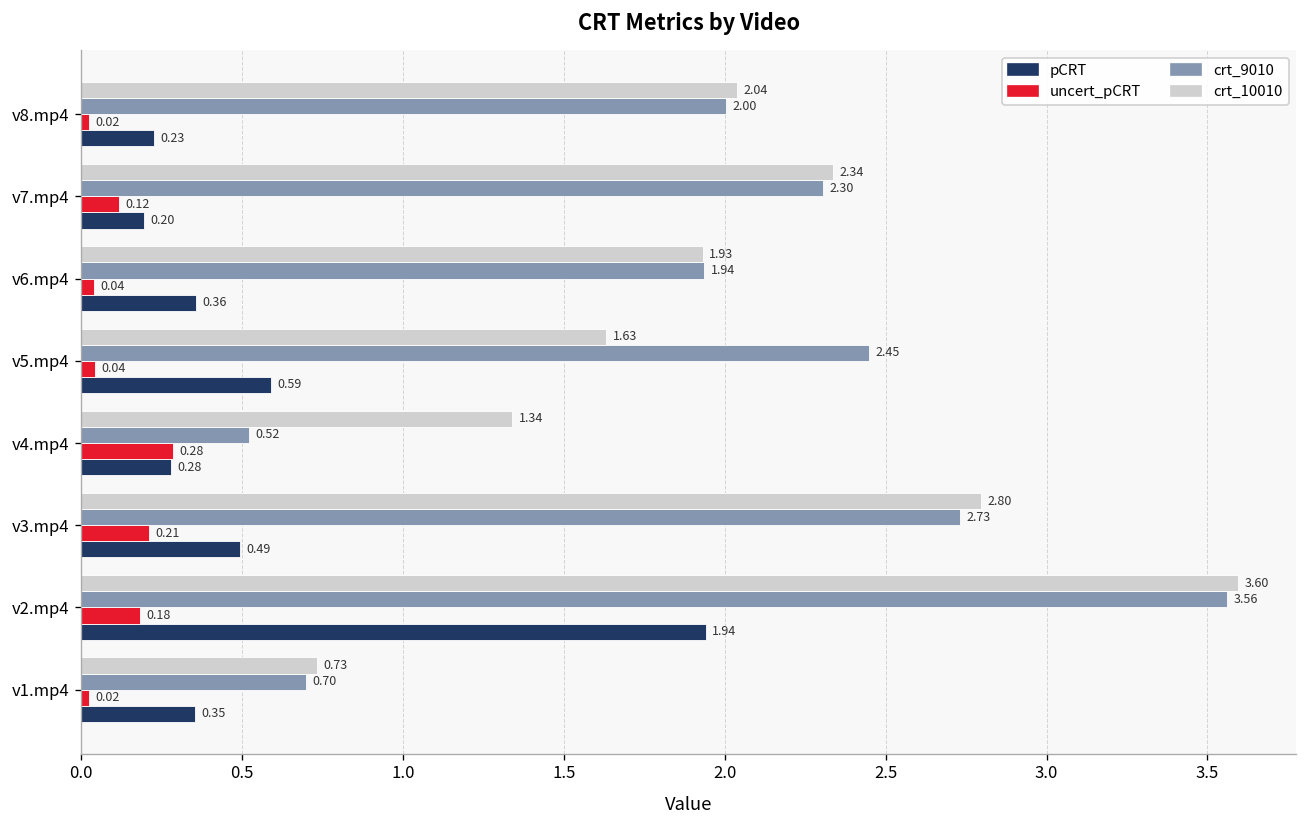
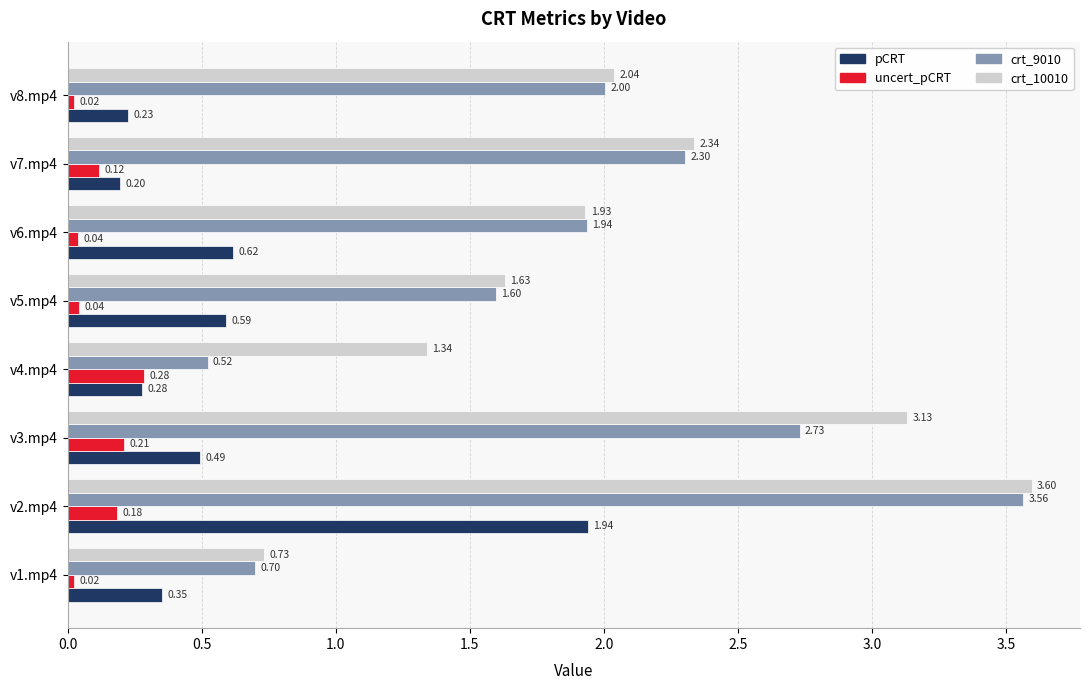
pCRT, v6.mp4: 0.36 -> 0.62
crt_9010, v5.mp4: 2.45 -> 1.60
crt_10010, v3.mp4: 2.80 -> 3.13
